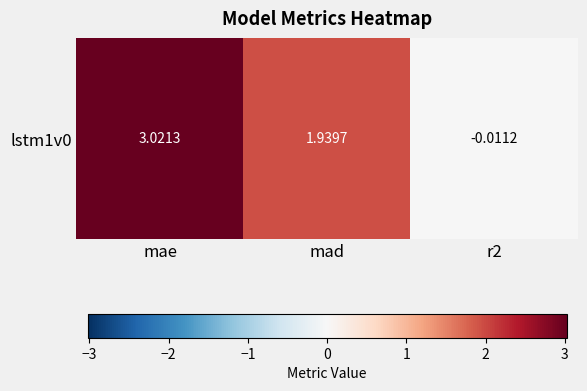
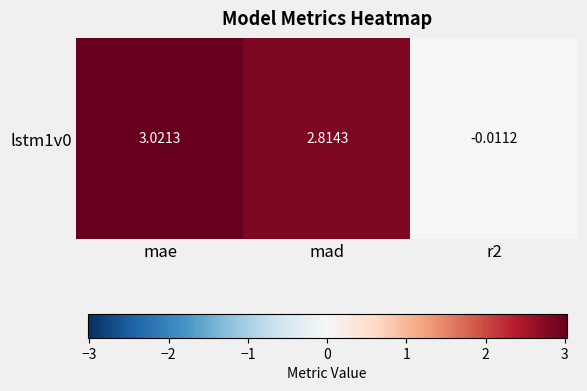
lstm1v0, mad: 1.9397 -> 2.8143
